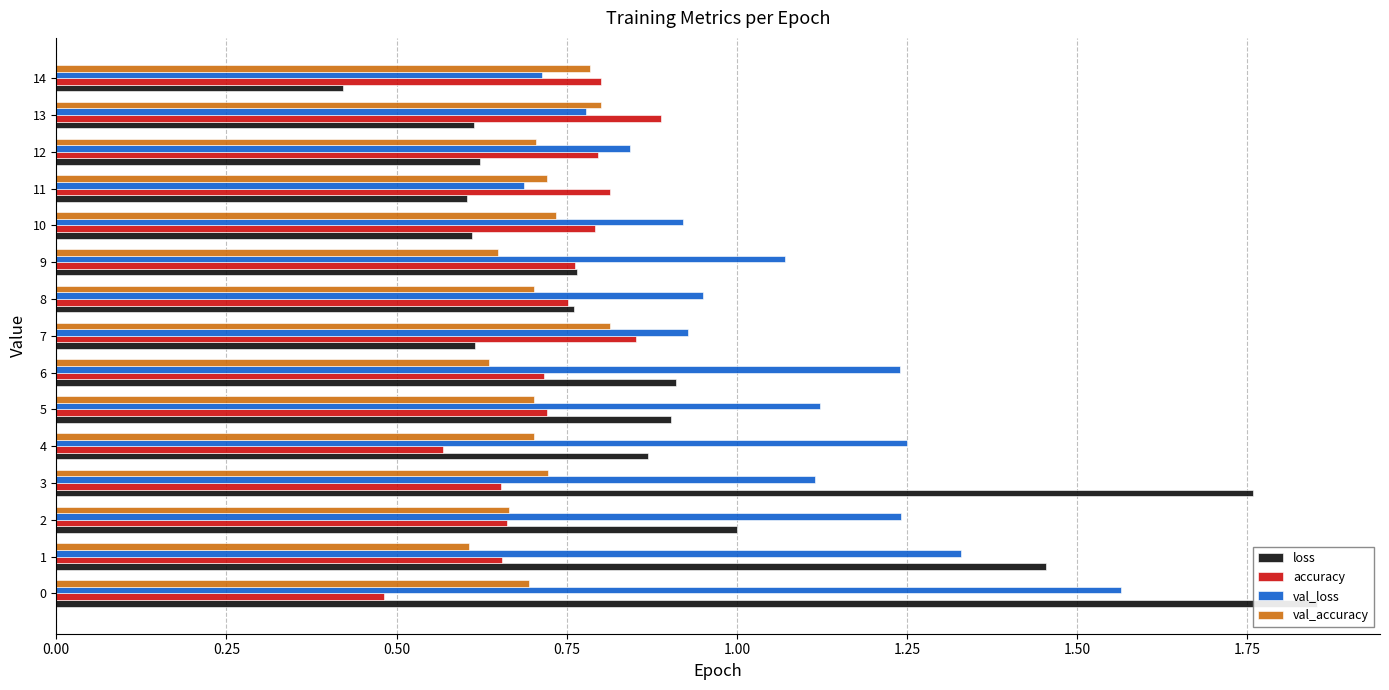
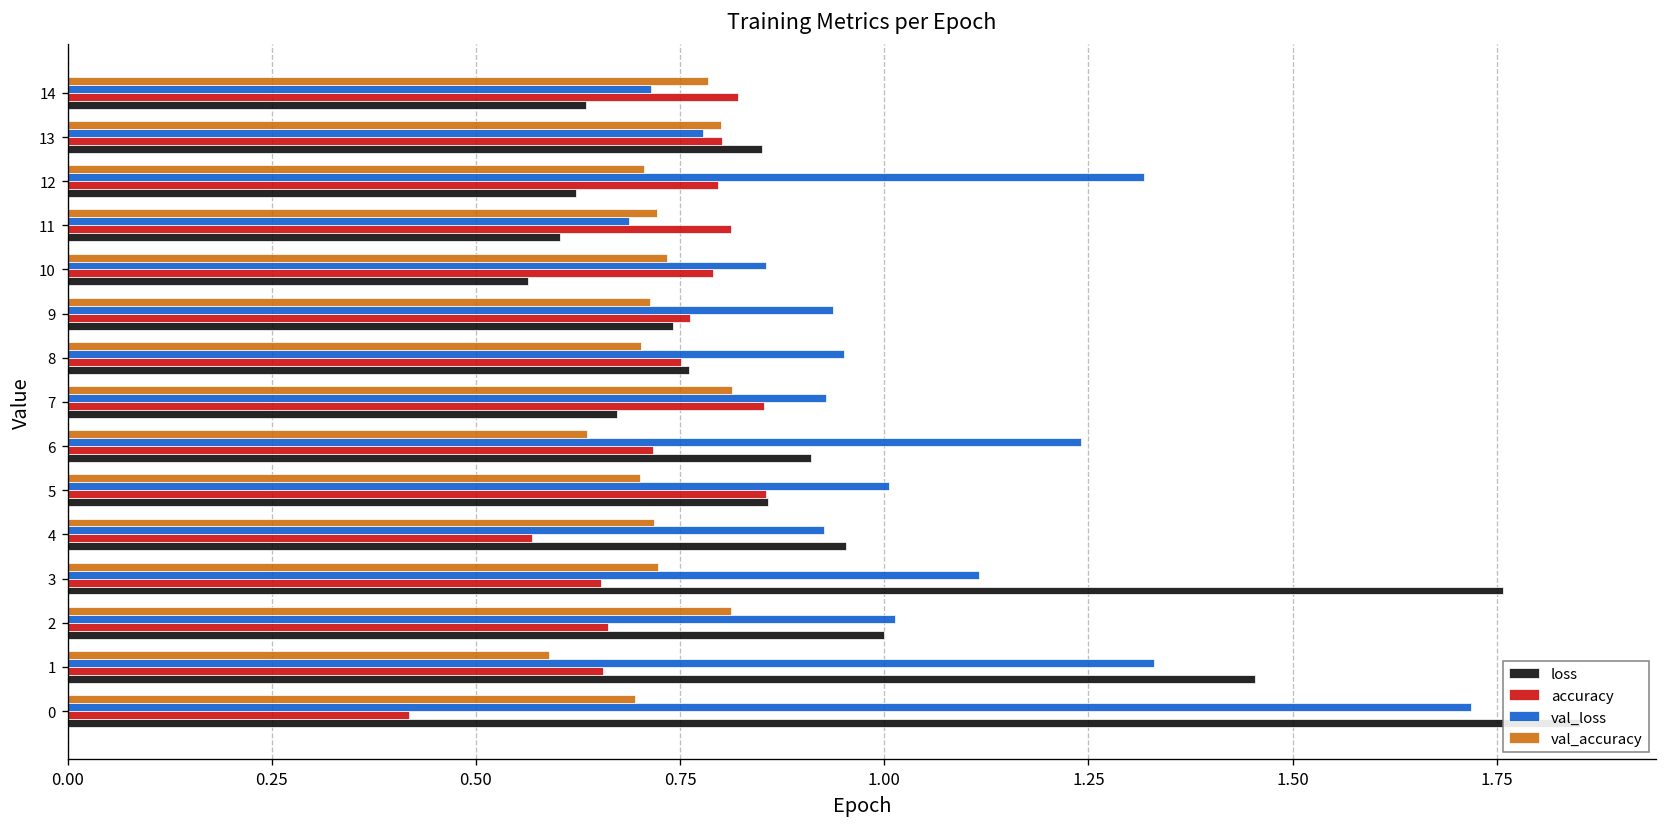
accuracy, 14: 0.80 -> 0.82
loss, 14: 0.42 -> 0.64
accuracy, 13: 0.89 -> 0.80
loss, 13: 0.61 -> 0.85
val_loss, 12: 0.84 -> 1.32
val_loss, 10: 0.92 -> 0.86
loss, 10: 0.61 -> 0.56
val_accuracy, 9: 0.65 -> 0.71
val_loss, 9: 1.07 -> 0.94
loss, 9: 0.77 -> 0.74
loss, 7: 0.62 -> 0.67
val_loss, 5: 1.12 -> 1.01
accuracy, 5: 0.72 -> 0.86
loss, 5: 0.90 -> 0.86
val_accuracy, 4: 0.70 -> 0.72
val_loss, 4: 1.25 -> 0.93
loss, 4: 0.87 -> 0.95
val_accuracy, 2: 0.67 -> 0.81
val_loss, 2: 1.24 -> 1.01
val_accuracy, 1: 0.61 -> 0.59
val_loss, 0: 1.56 -> 1.72
accuracy, 0: 0.48 -> 0.42
